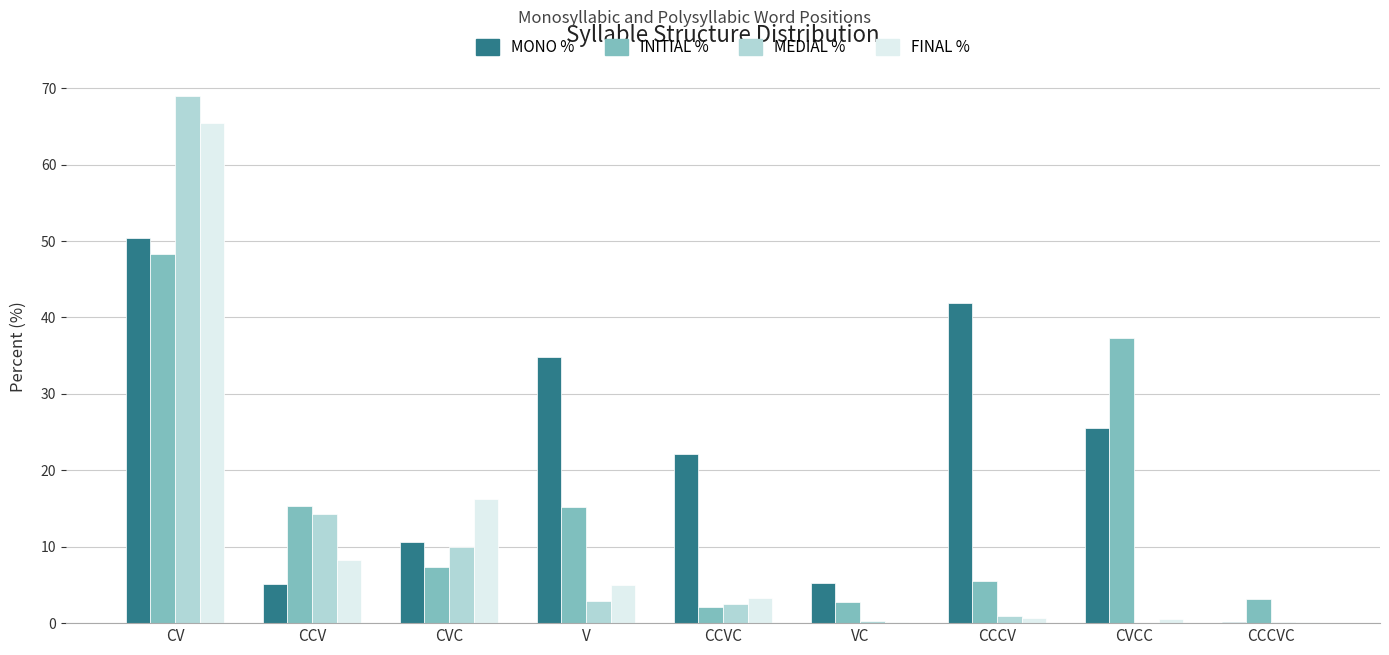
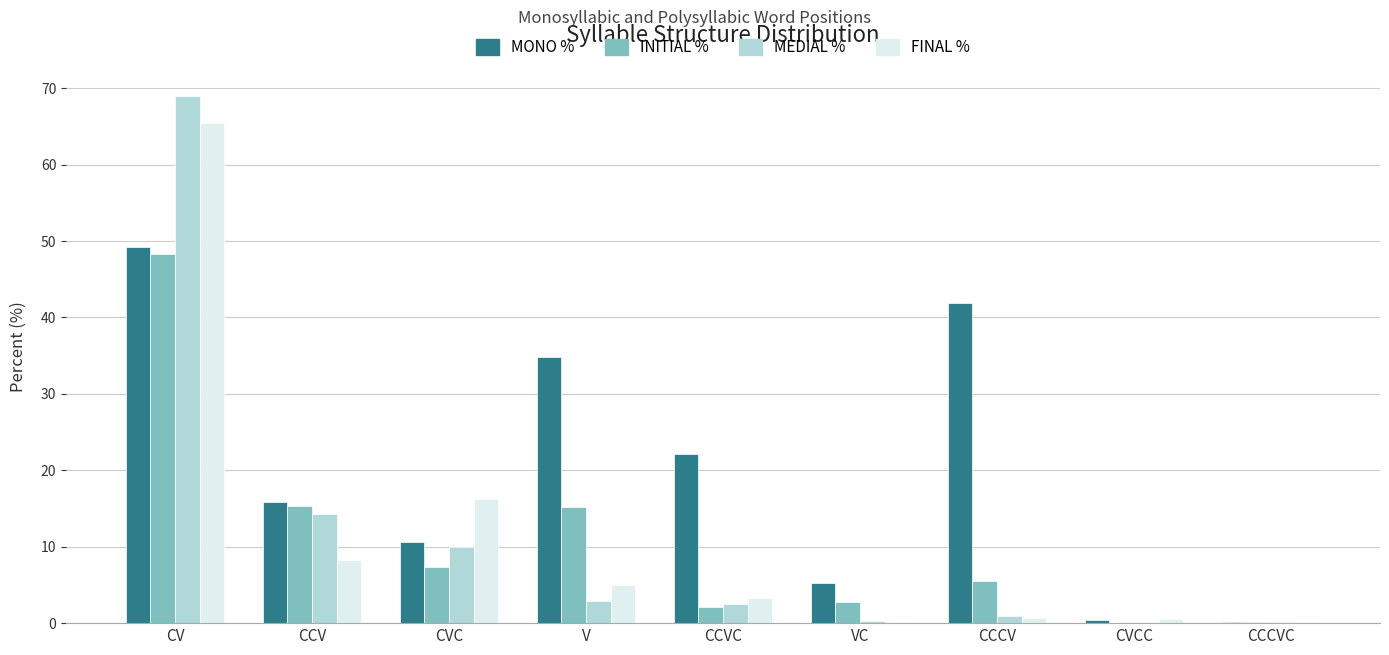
MONO %, CV: 50 -> 49
MONO %, CCV: 5 -> 16
MONO %, CVCC: 26 -> 0
INITIAL %, CVCC: 37 -> 0
INITIAL %, CCCVC: 3 -> 0
